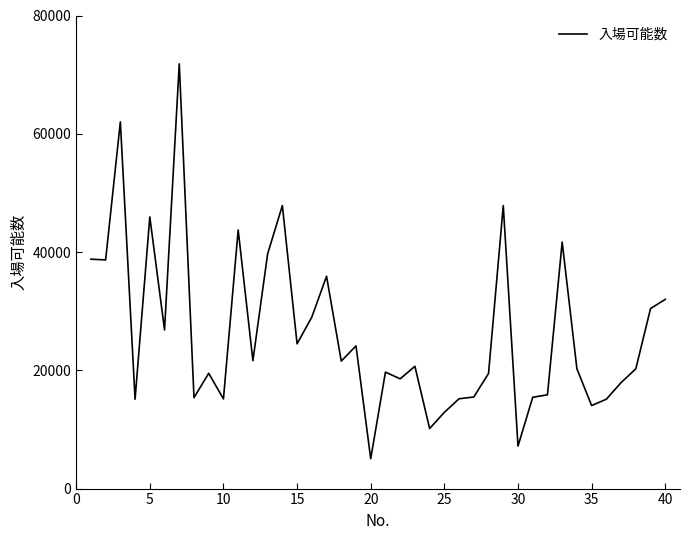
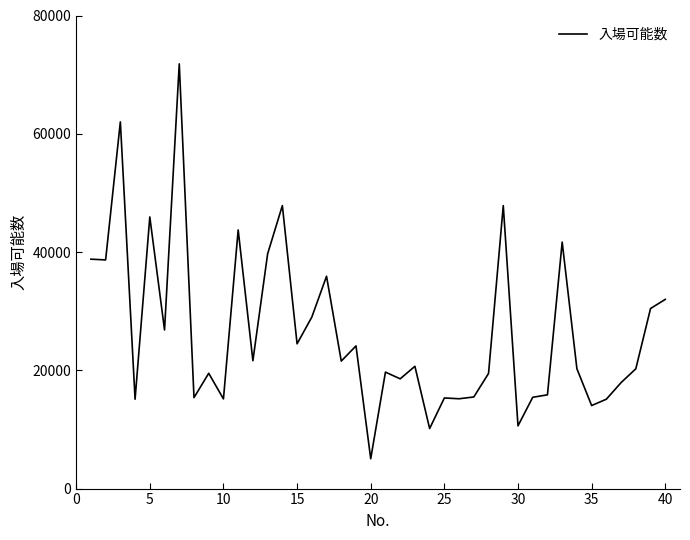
25: 13000 -> 15000
30: 7000 -> 11000
